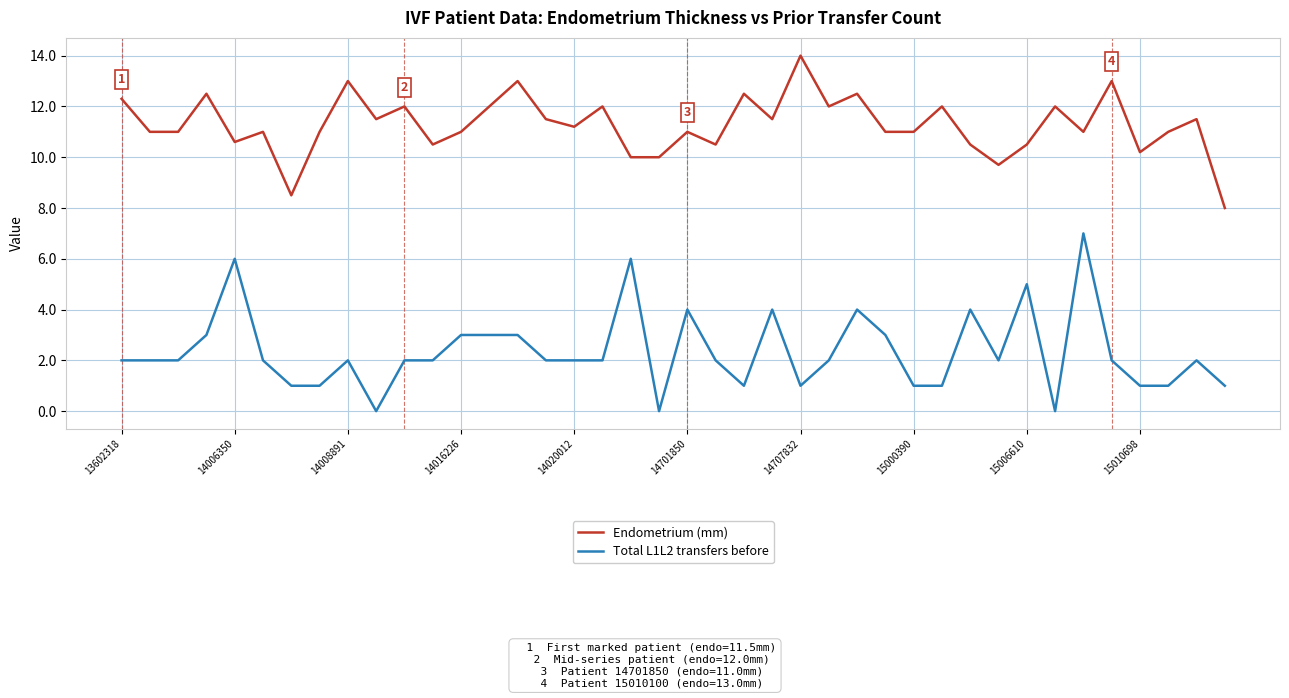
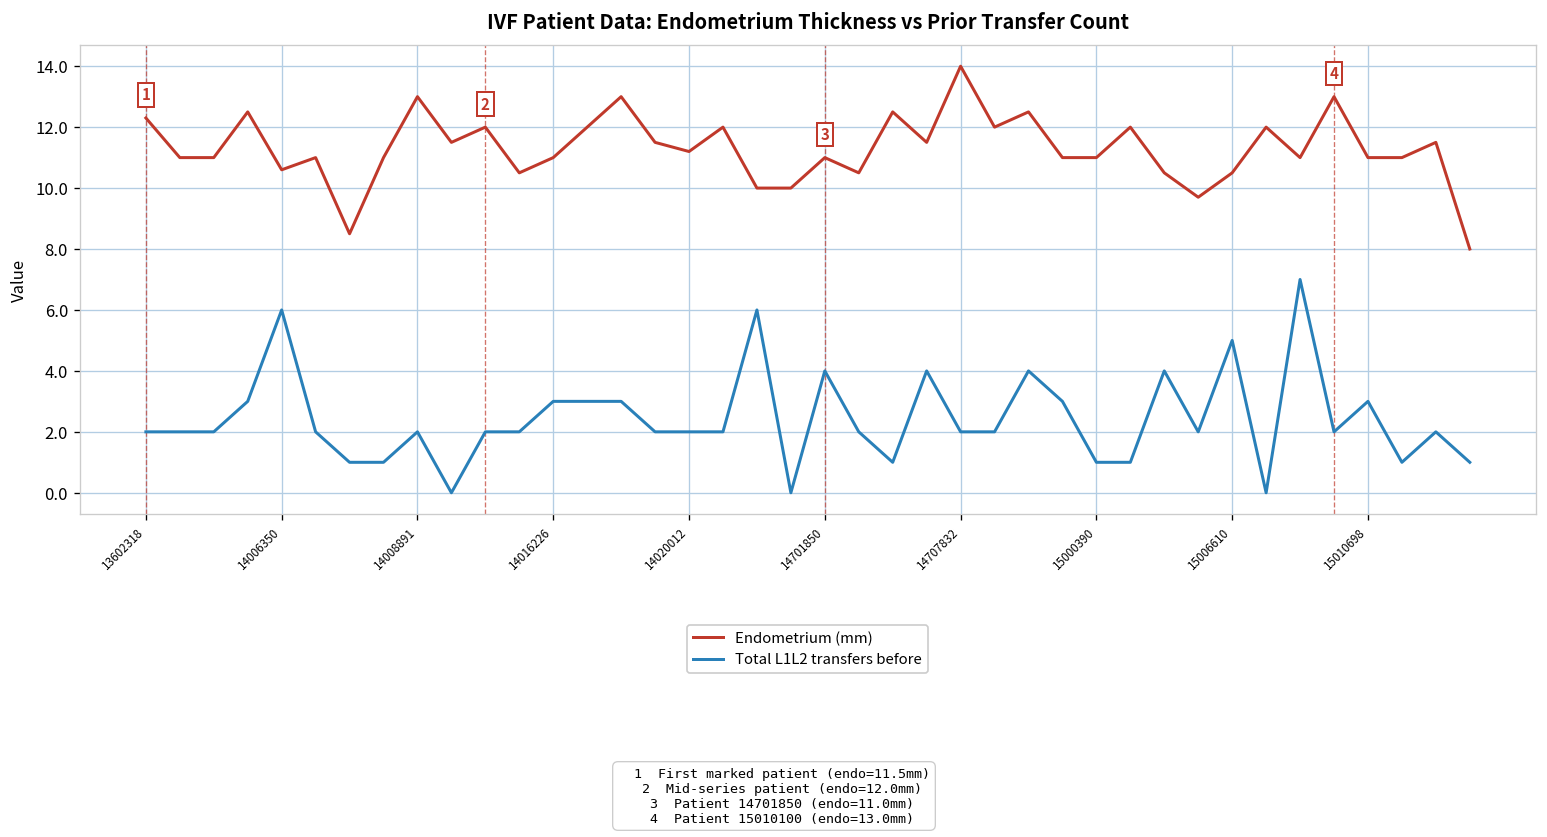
Total L1L2 transfers before, 14707832: 1 -> 2
Endometrium (mm), 15010698: 10.2 -> 11.0
Total L1L2 transfers before, 15010698: 1 -> 3
